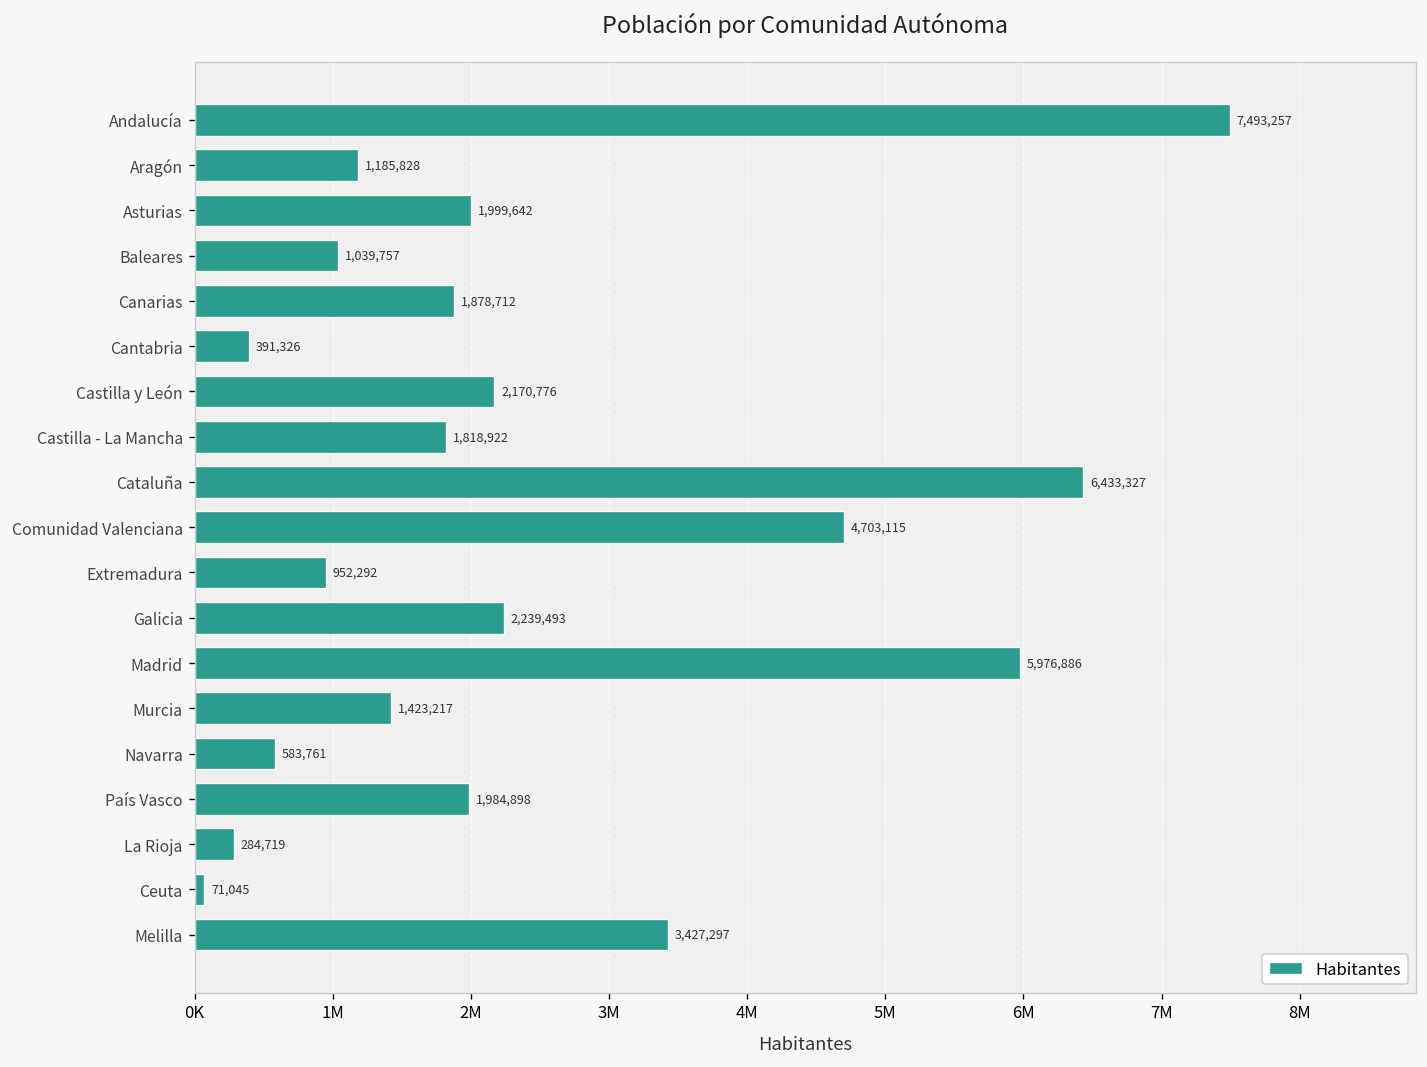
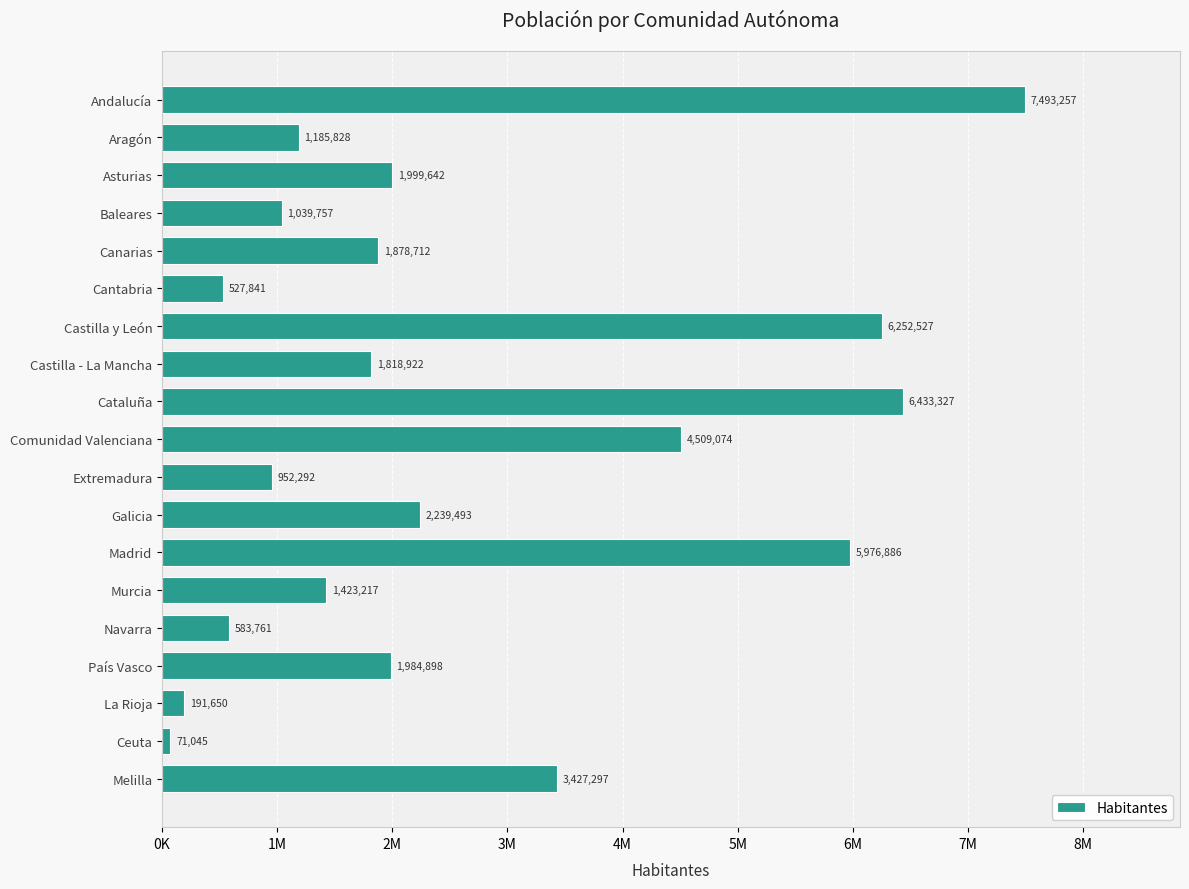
Cantabria: 391,326 -> 527,841
Castilla y León: 2,170,776 -> 6,252,527
Comunidad Valenciana: 4,703,115 -> 4,509,074
La Rioja: 284,719 -> 191,650
